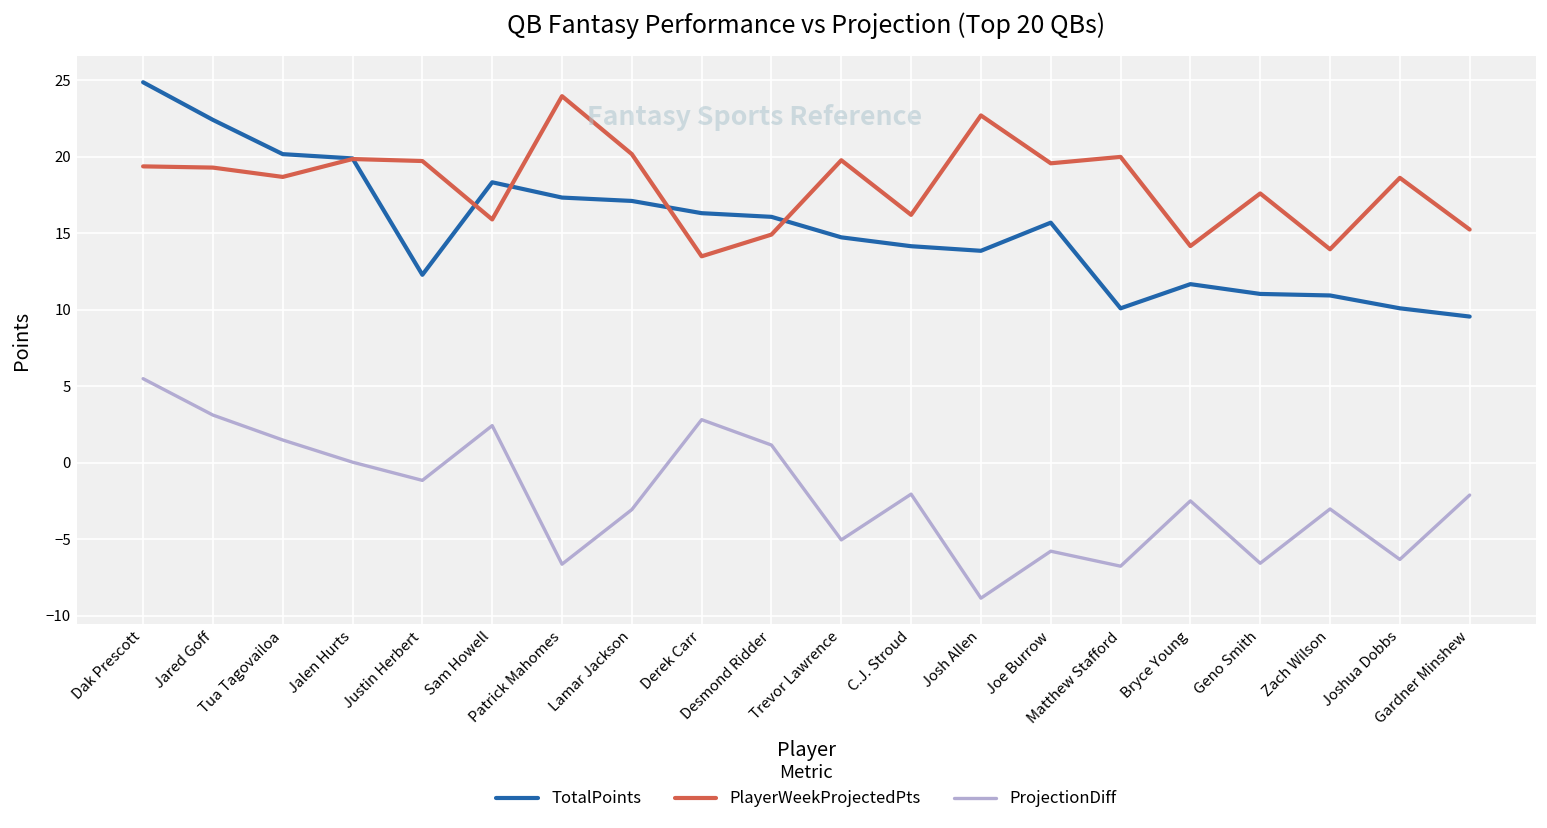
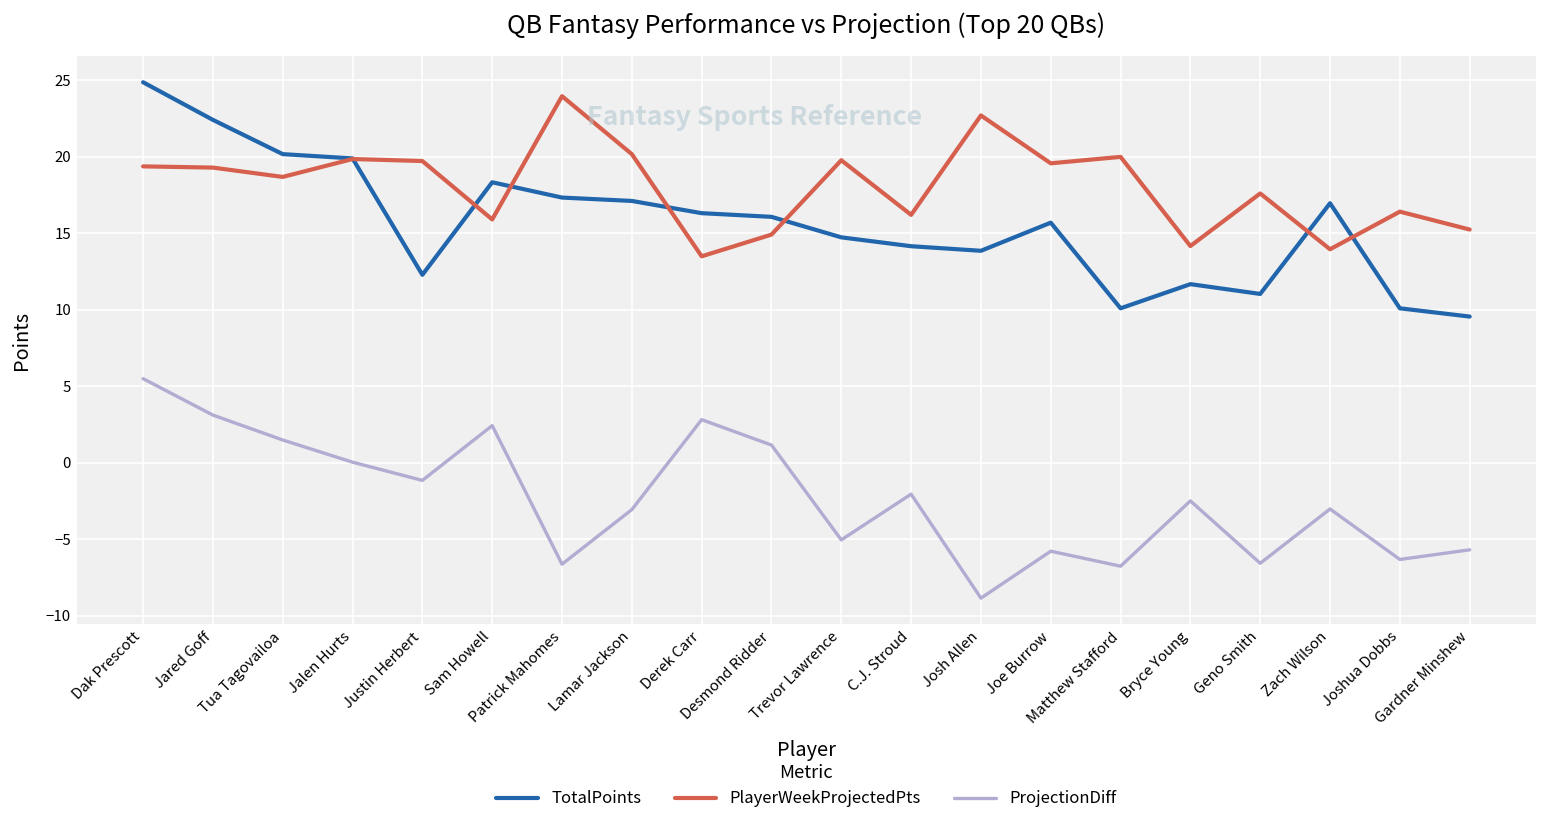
TotalPoints, Zach Wilson: 10.9 -> 17.0
PlayerWeekProjectedPts, Joshua Dobbs: 18.6 -> 16.4
ProjectionDiff, Gardner Minshew: -2.1 -> -5.7
